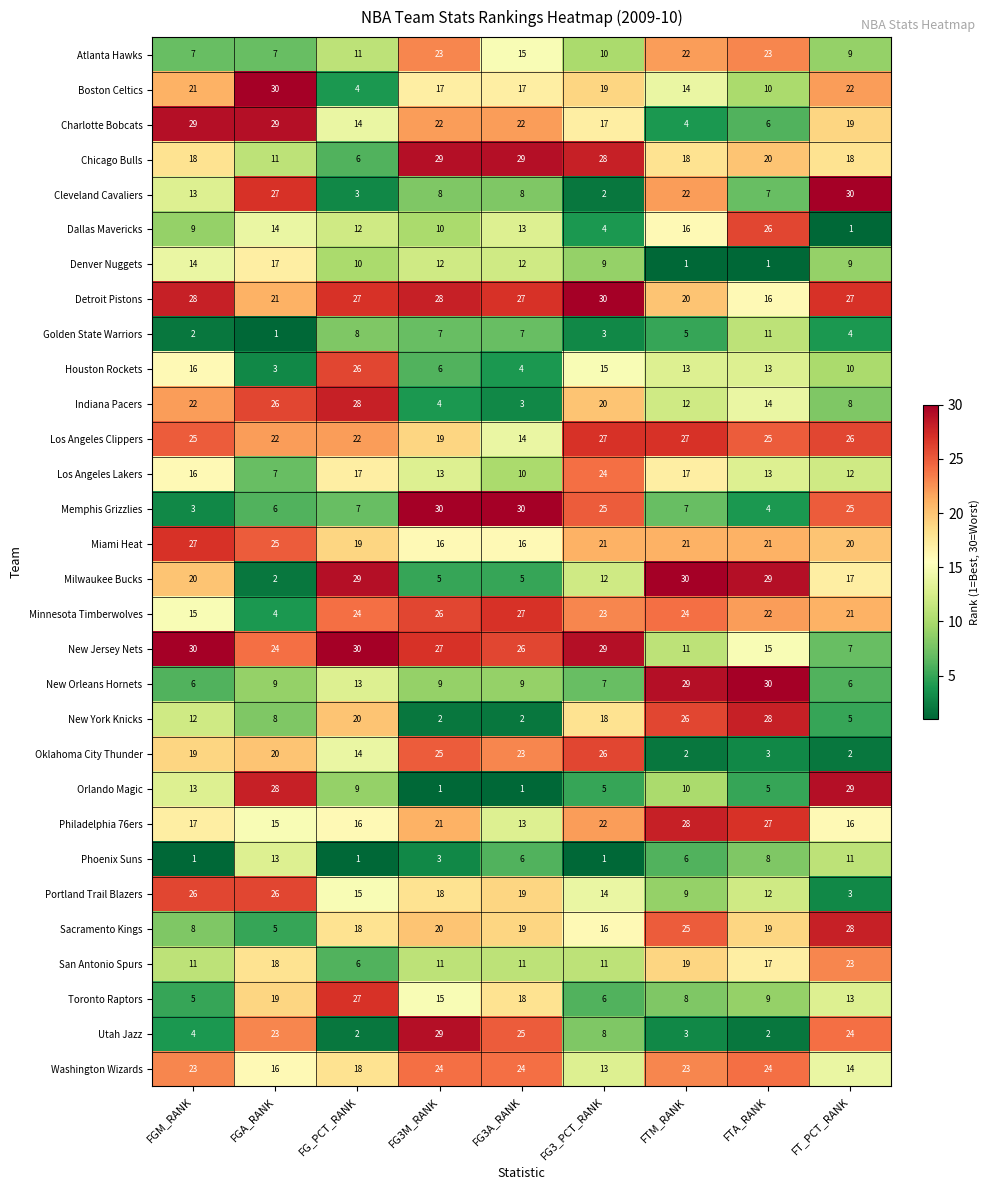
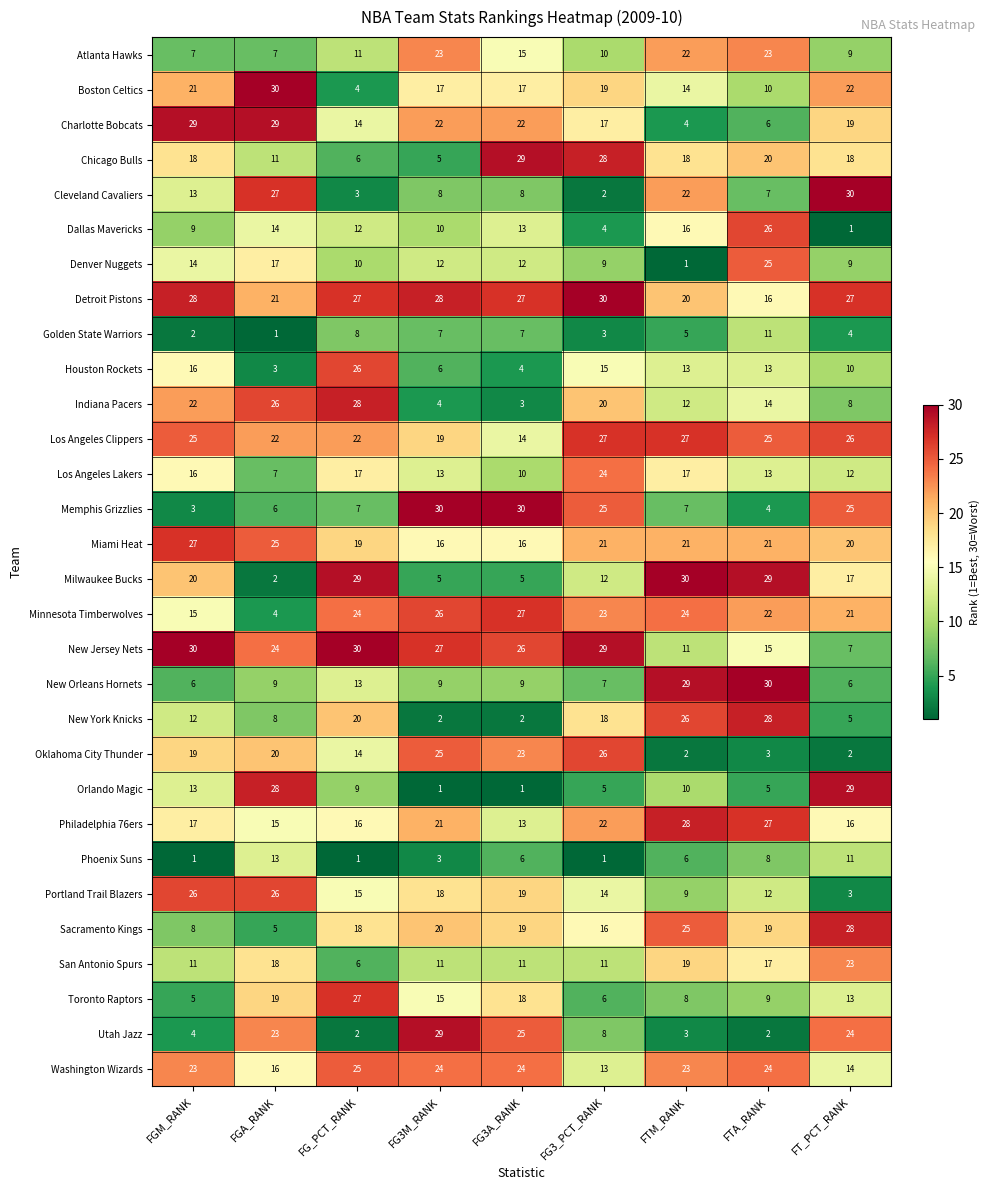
Chicago Bulls, FG3M_RANK: 29 -> 5
Denver Nuggets, FTA_RANK: 1 -> 25
Washington Wizards, FG_PCT_RANK: 18 -> 25
